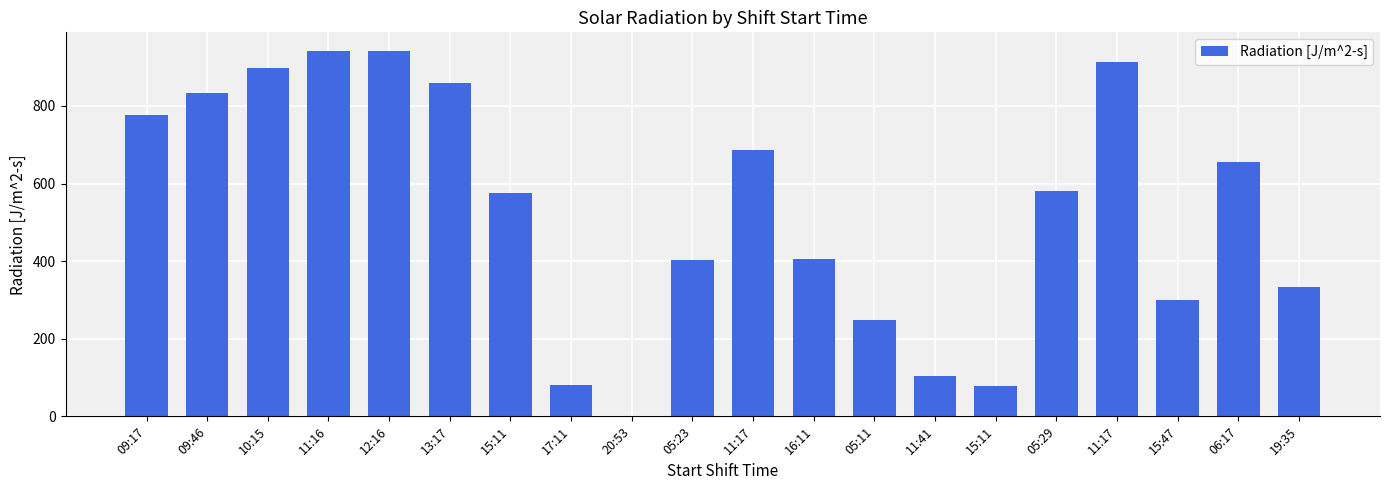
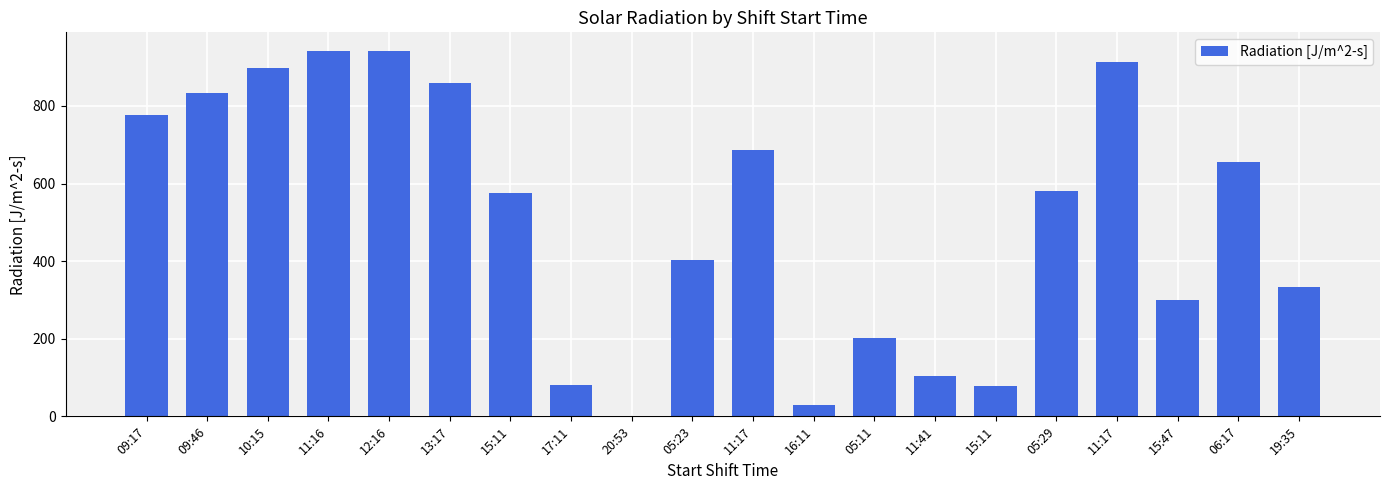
16:11: 400 -> 30
05:11: 250 -> 200
